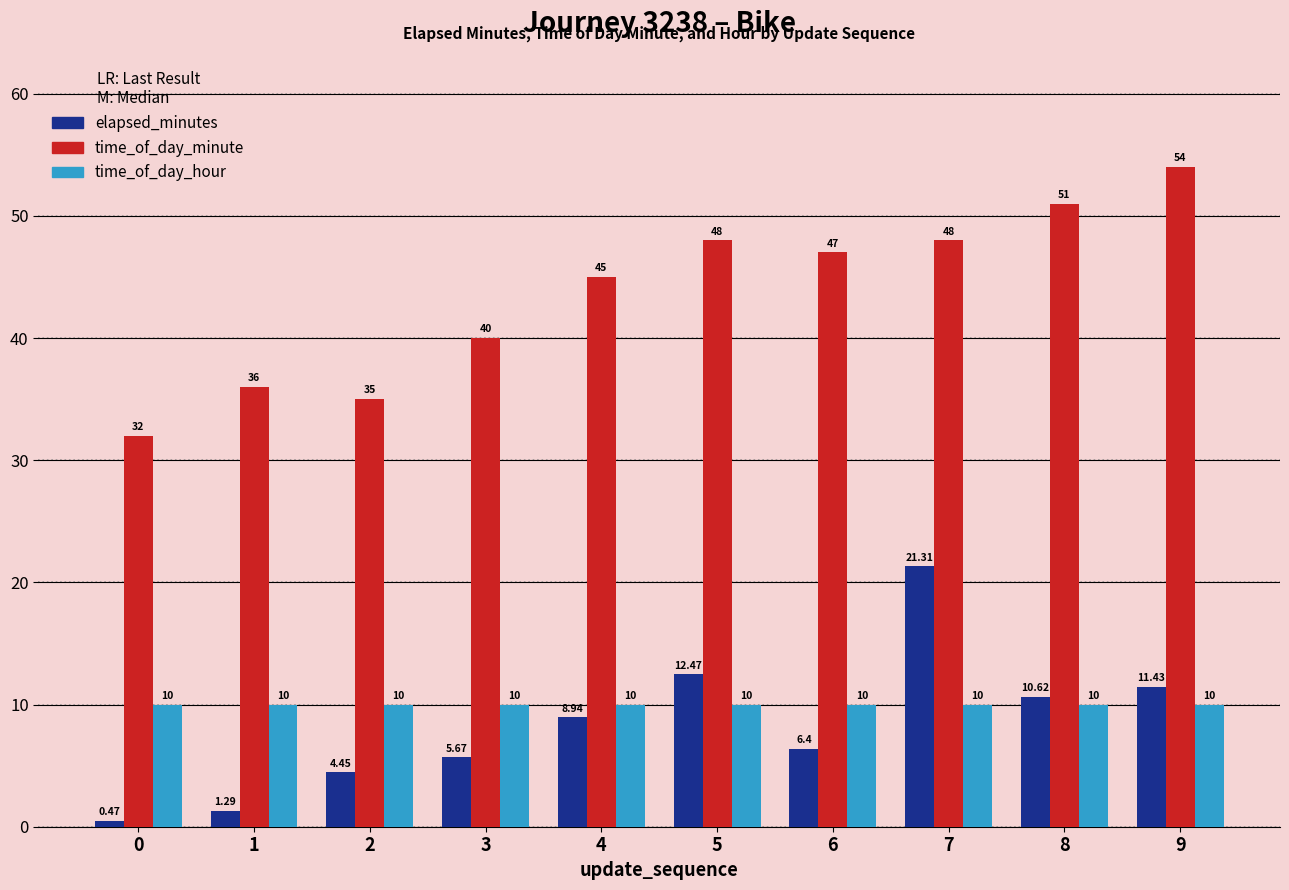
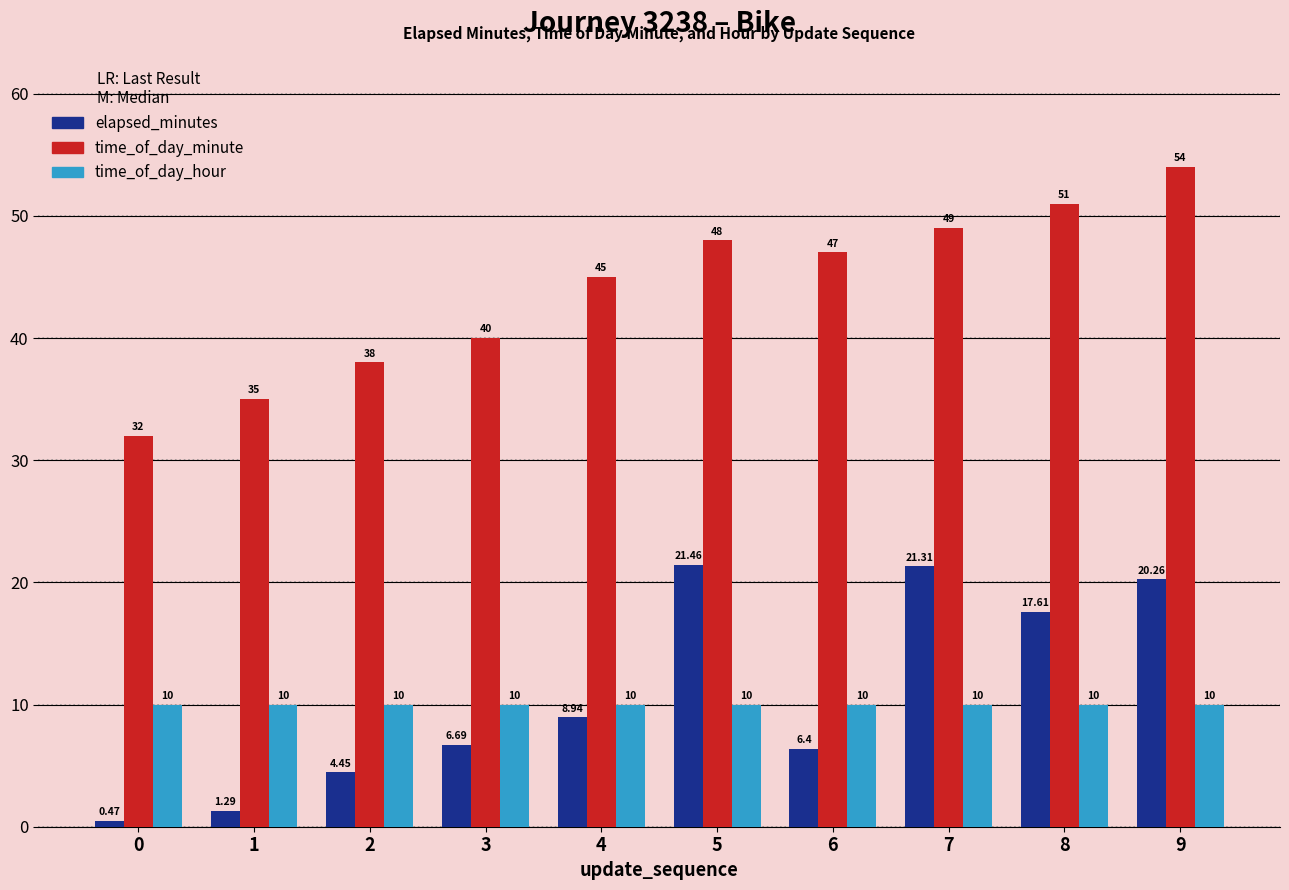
time_of_day_minute, 1: 36 -> 35
time_of_day_minute, 2: 35 -> 38
elapsed_minutes, 3: 5.67 -> 6.69
elapsed_minutes, 5: 12.47 -> 21.46
time_of_day_minute, 7: 48 -> 49
elapsed_minutes, 8: 10.62 -> 17.61
elapsed_minutes, 9: 11.43 -> 20.26
